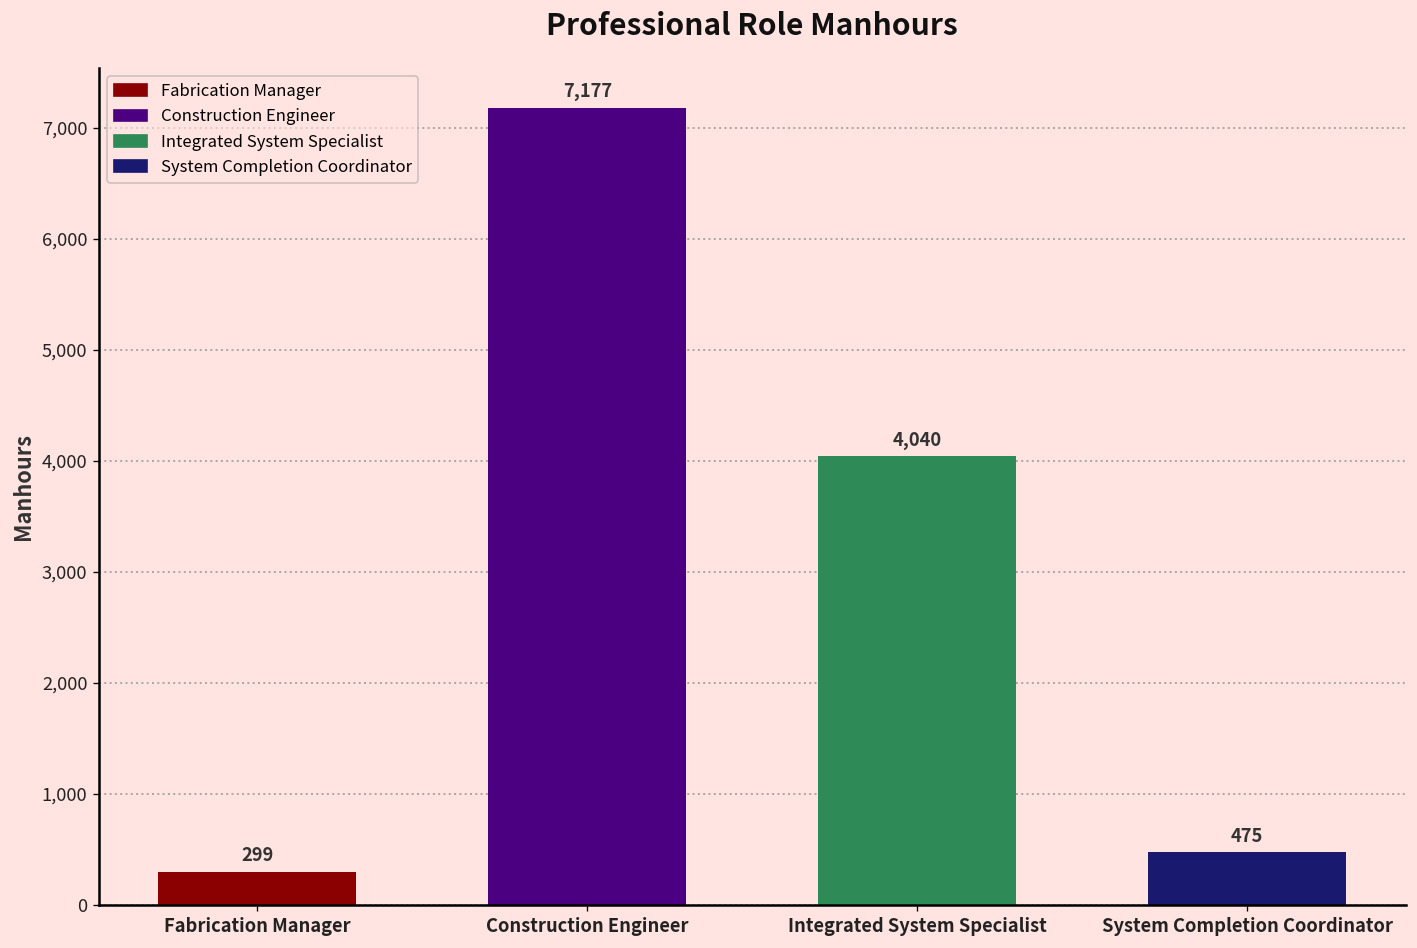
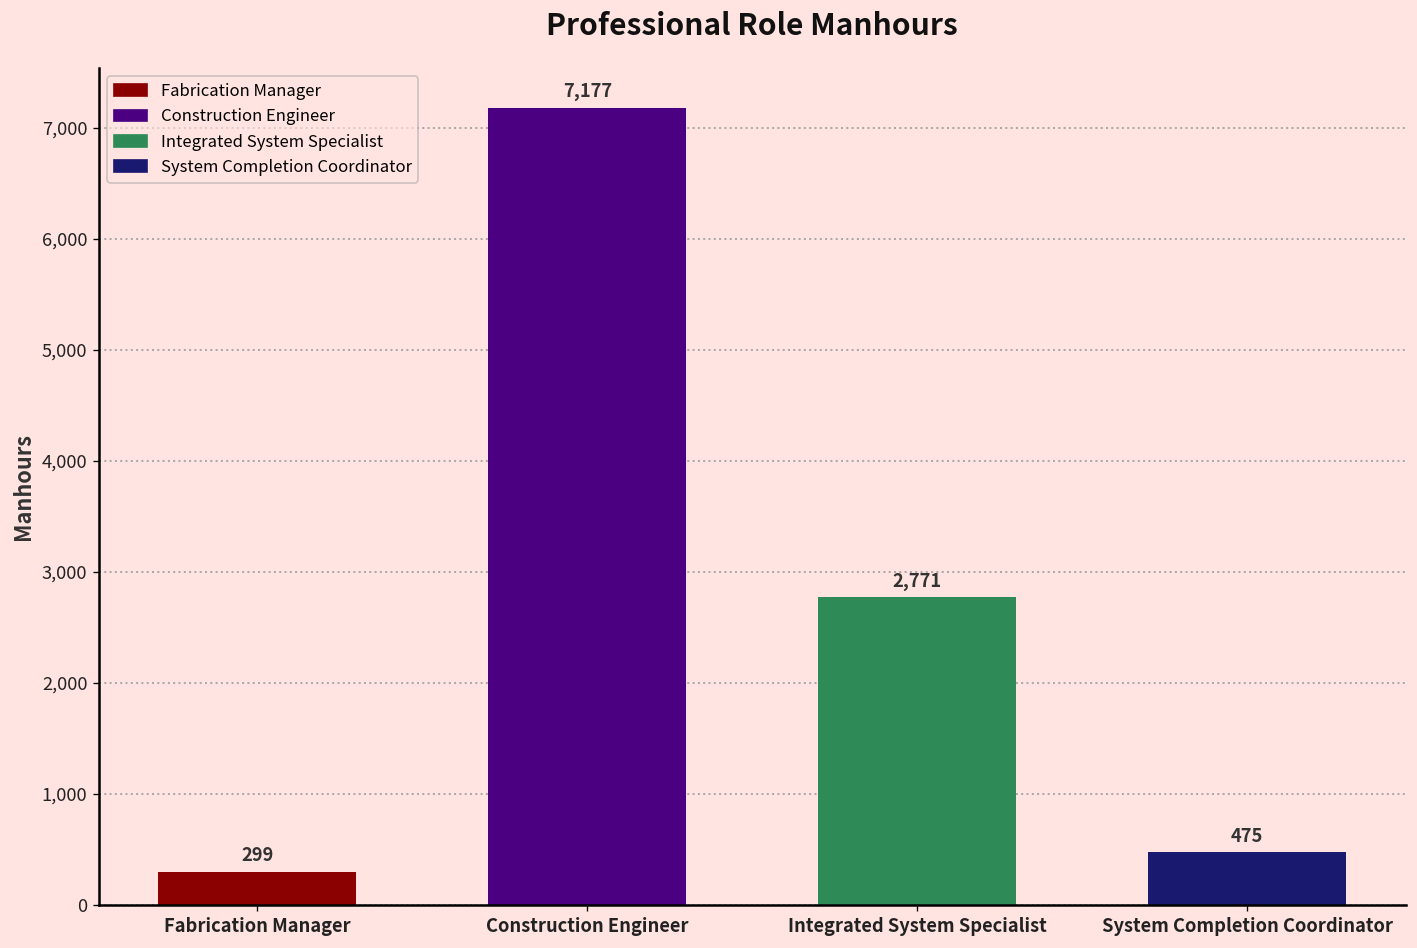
Integrated System Specialist: 4,040 -> 2,771
